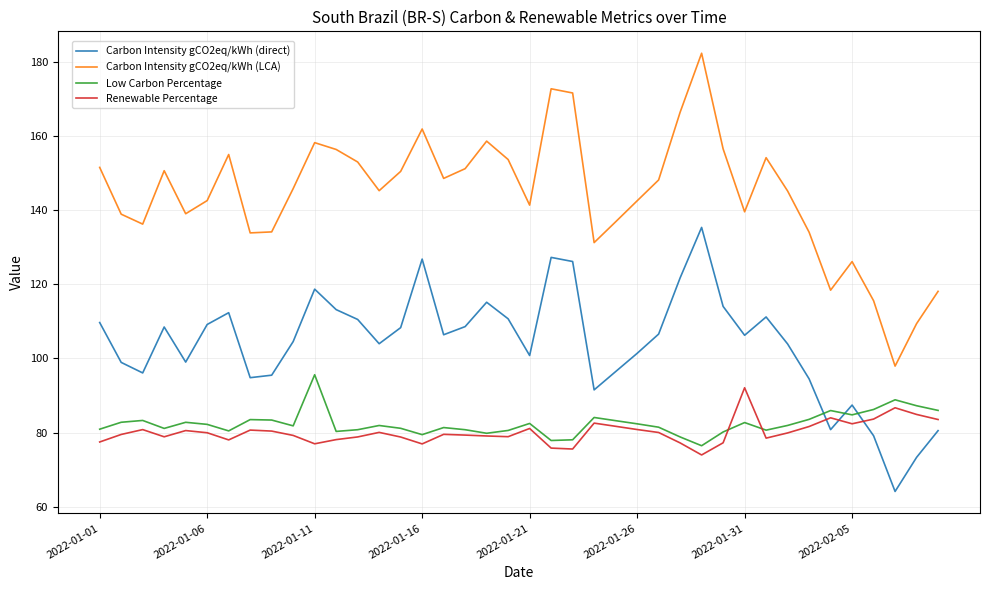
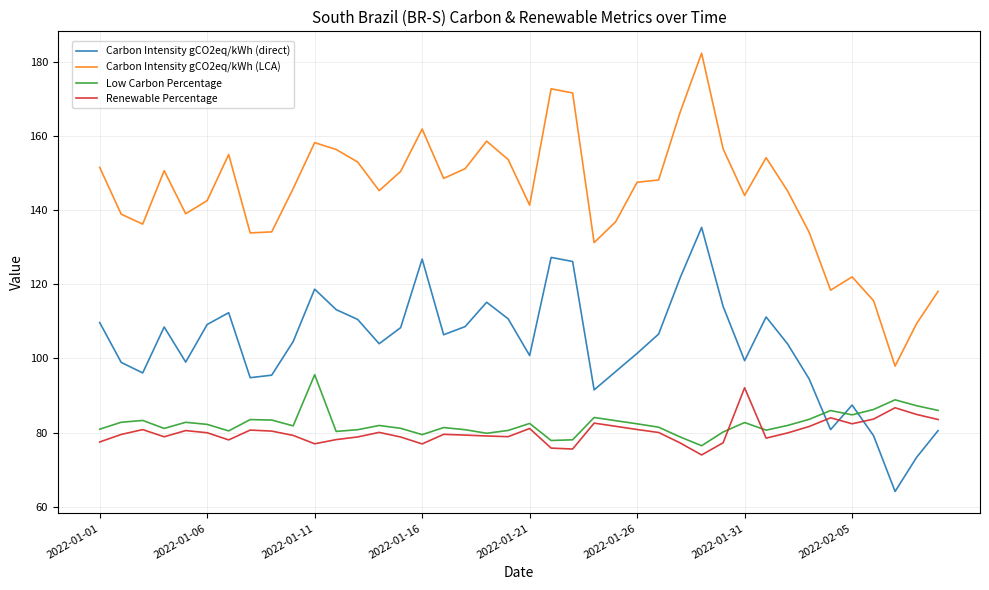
Carbon Intensity gCO2eq/kWh (LCA), 2022-01-26: 143 -> 148
Carbon Intensity gCO2eq/kWh (direct), 2022-01-31: 106 -> 99
Carbon Intensity gCO2eq/kWh (LCA), 2022-01-31: 140 -> 144
Carbon Intensity gCO2eq/kWh (LCA), 2022-02-05: 126 -> 122
